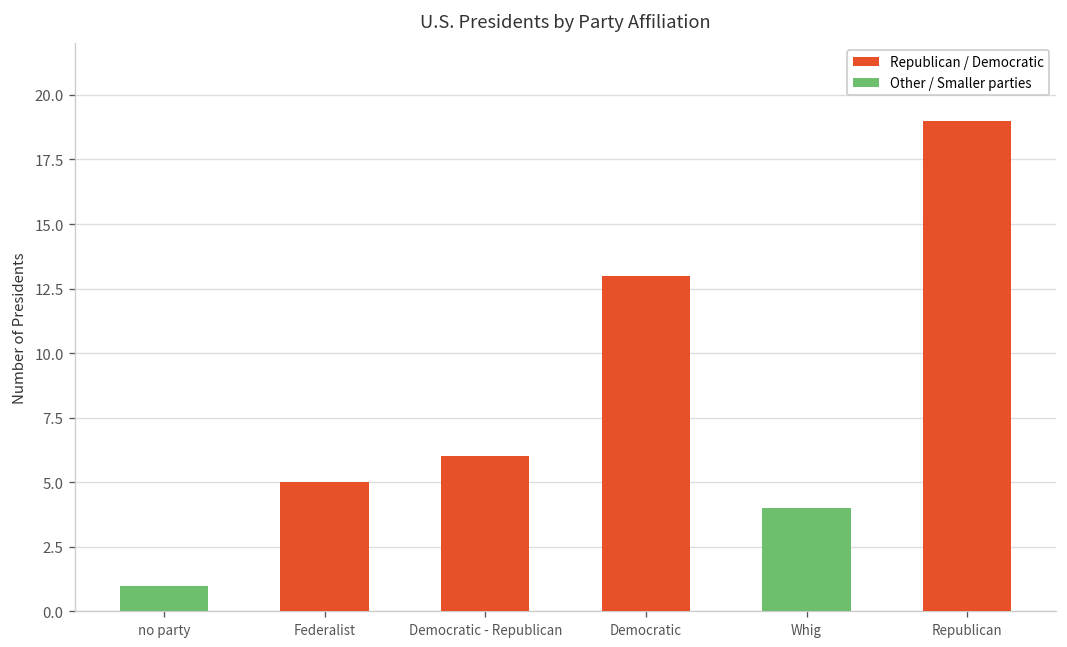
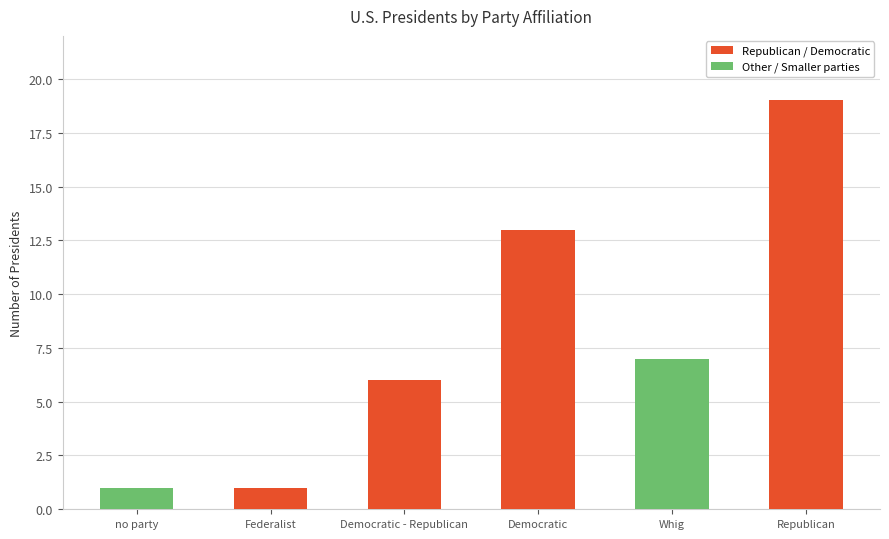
Federalist: 5 -> 1
Whig: 4 -> 7
